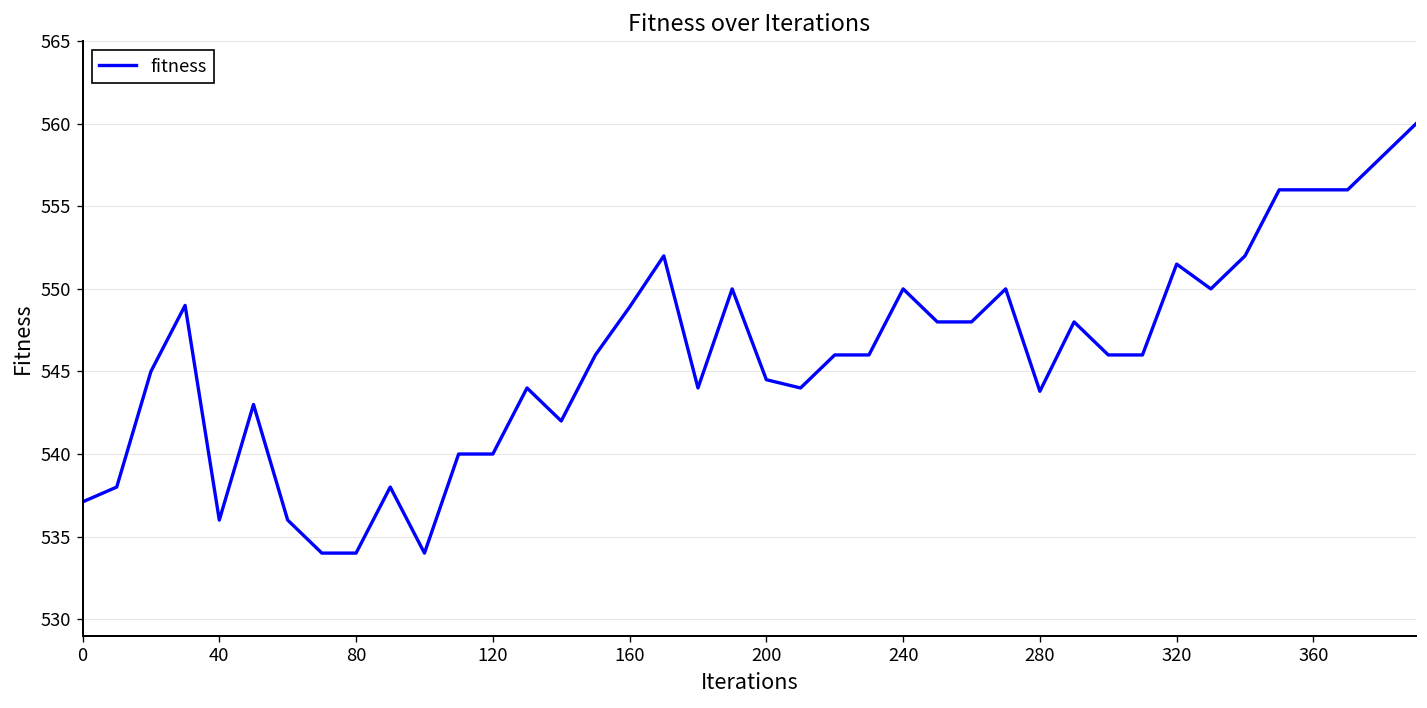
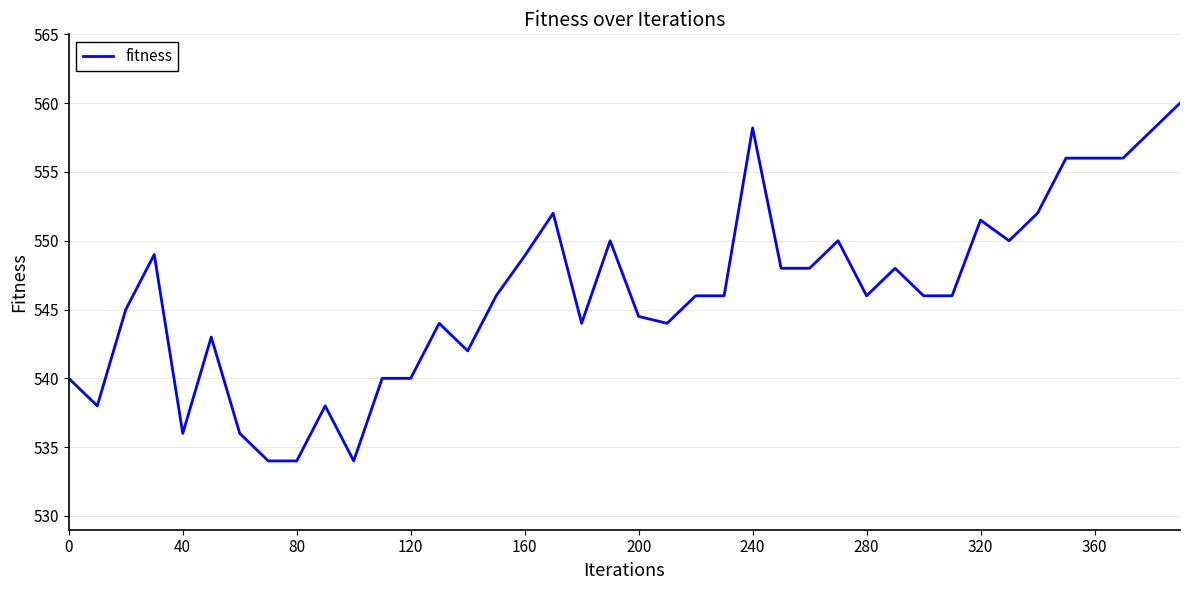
0: 537.1 -> 540.0
240: 550.0 -> 558.2
280: 543.8 -> 546.0
